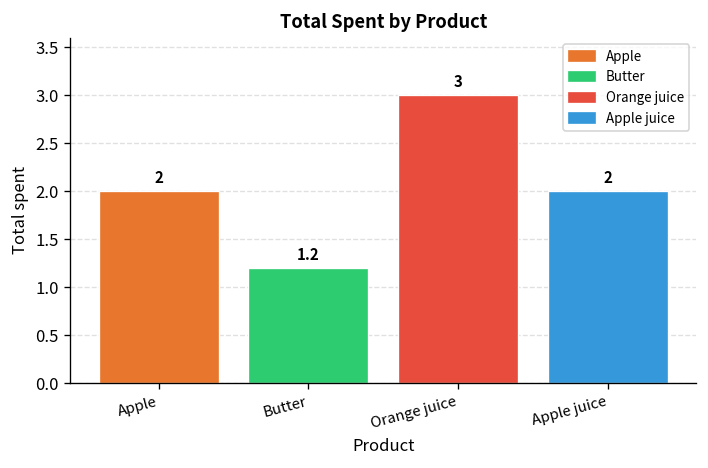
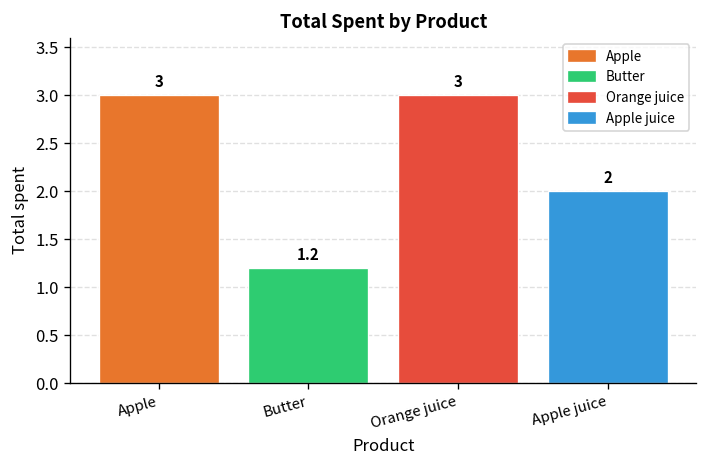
Apple: 2 -> 3
